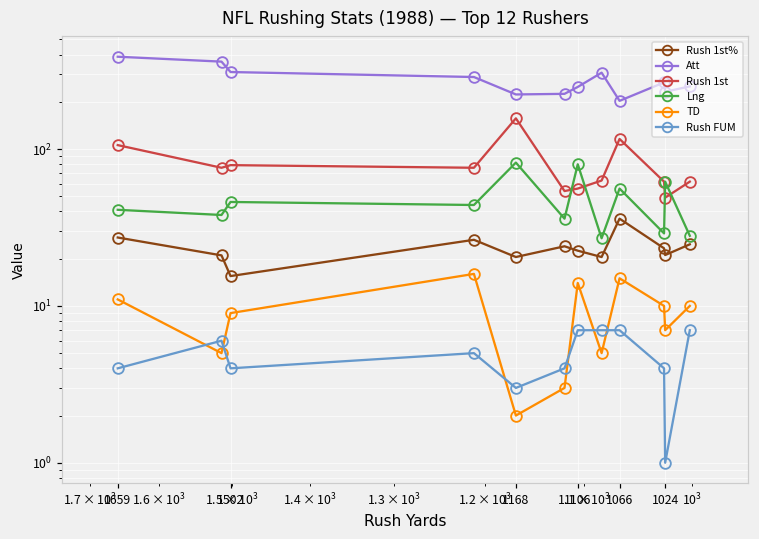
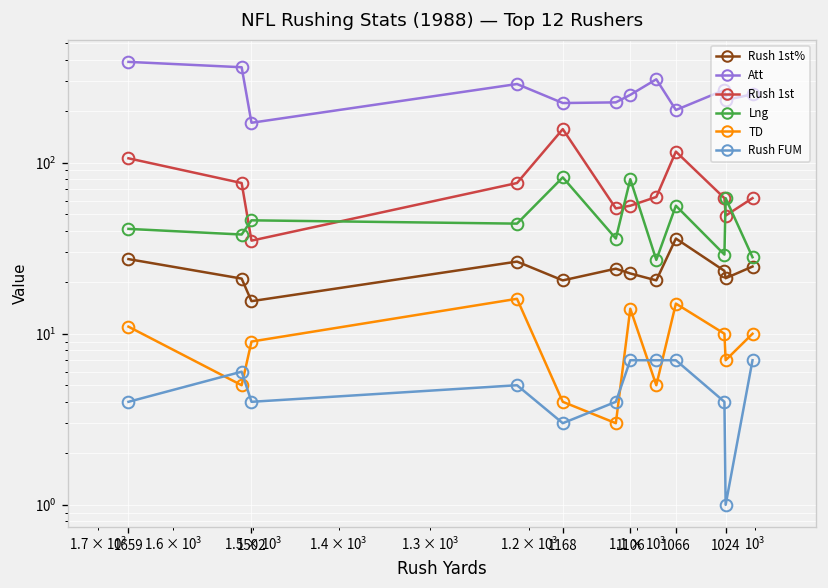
Att, 1502: 310 -> 170
Rush 1st, 1502: 80 -> 35
TD, 1168: 2 -> 4
